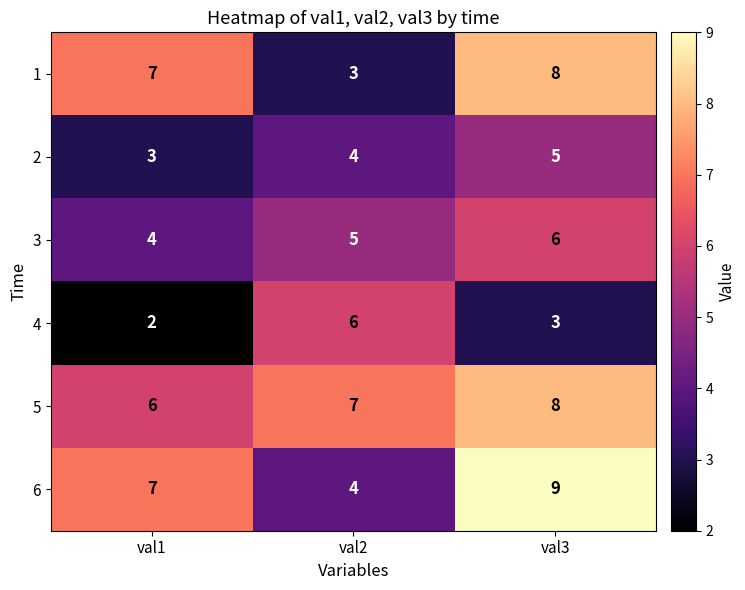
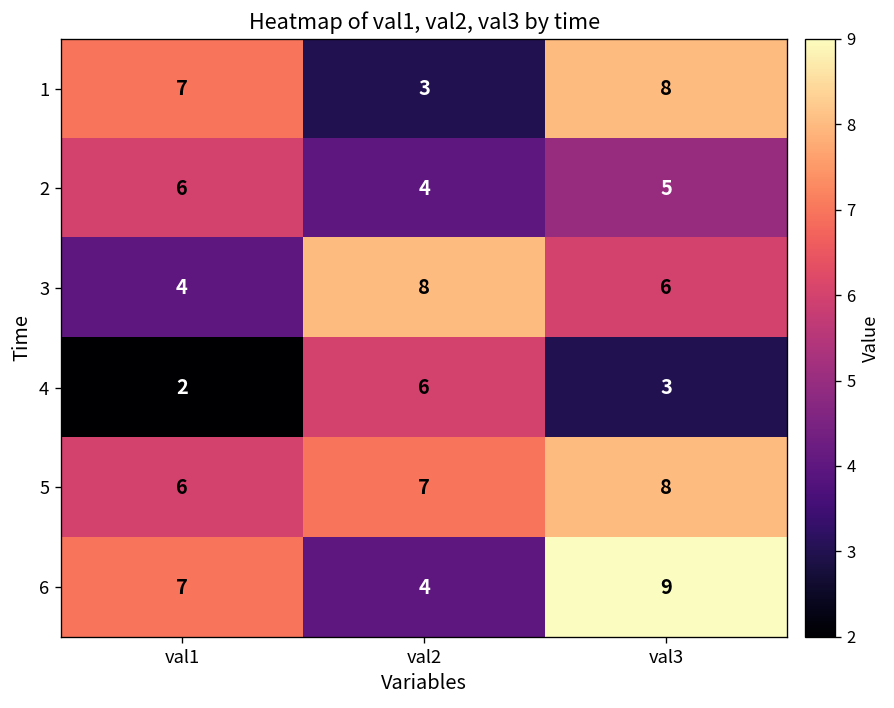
2, val1: 3 -> 6
3, val2: 5 -> 8
